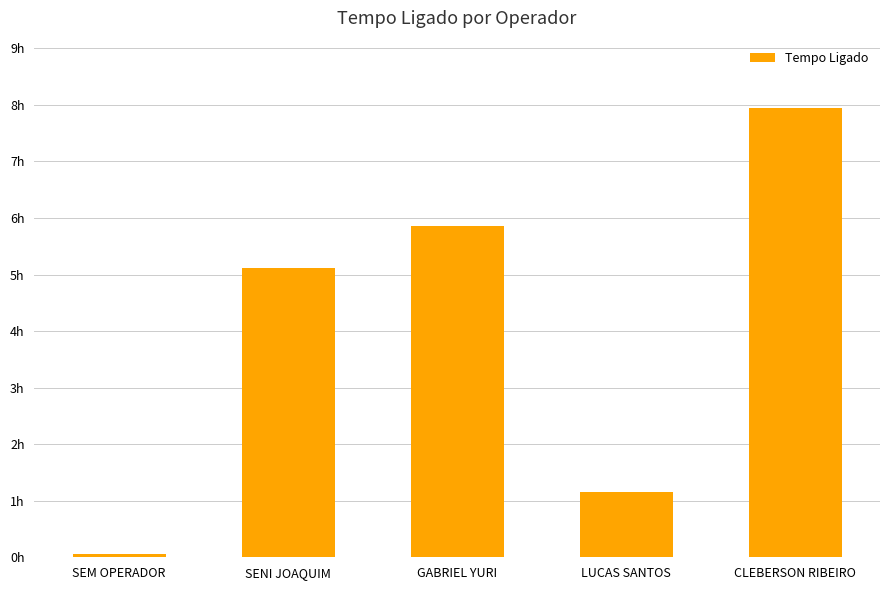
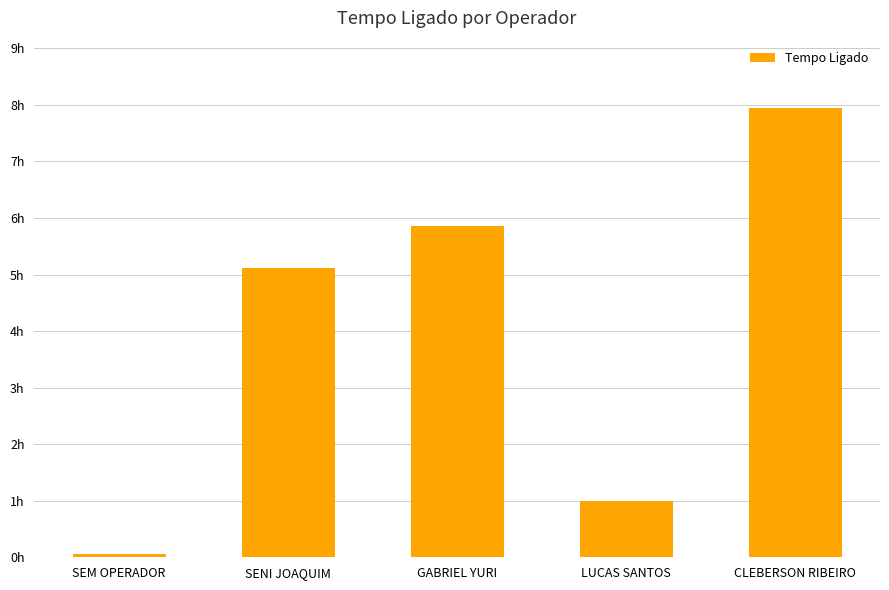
LUCAS SANTOS: 1.1h -> 1.0h
